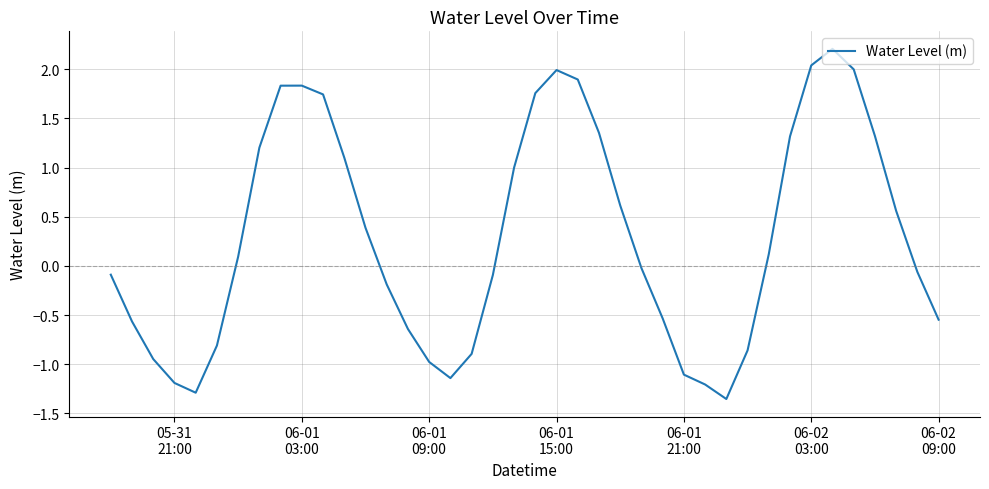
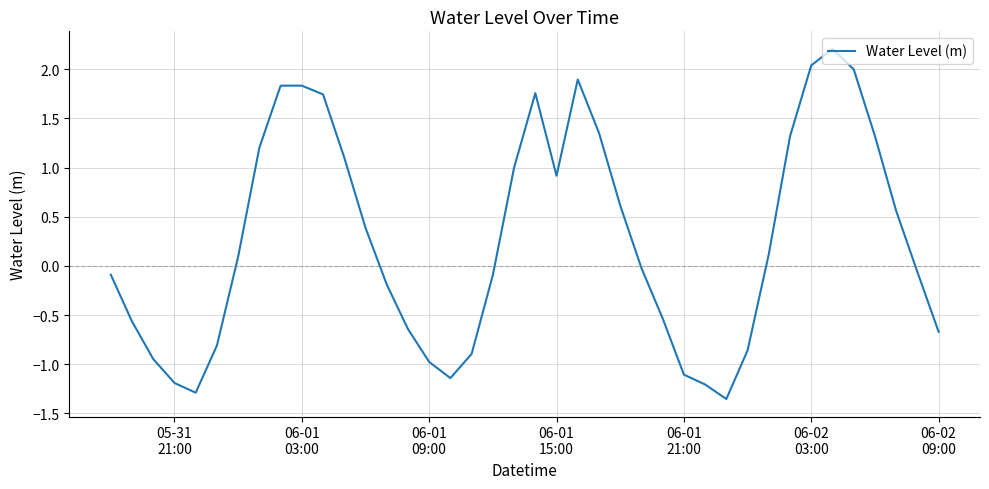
06-01 15:00: 2.0 -> 0.9
06-02 09:00: -0.5 -> -0.7
